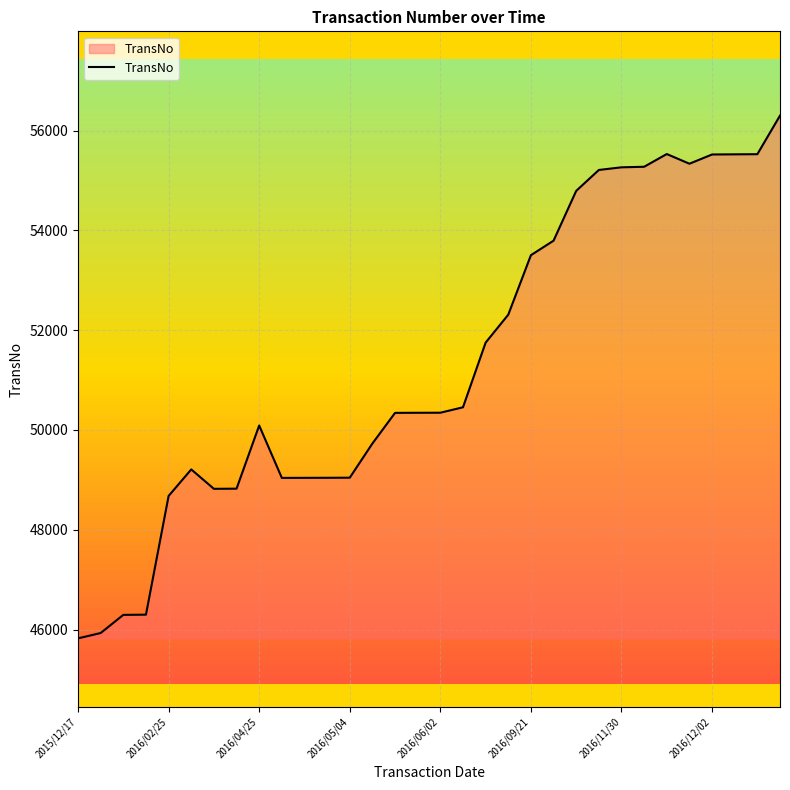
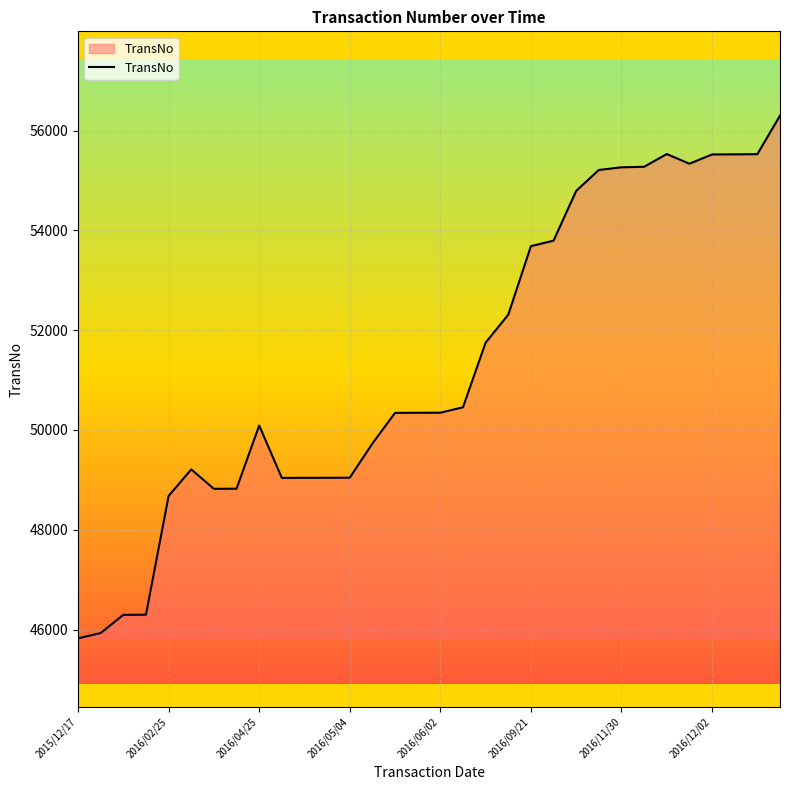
2016/09/21: 53500 -> 53700
